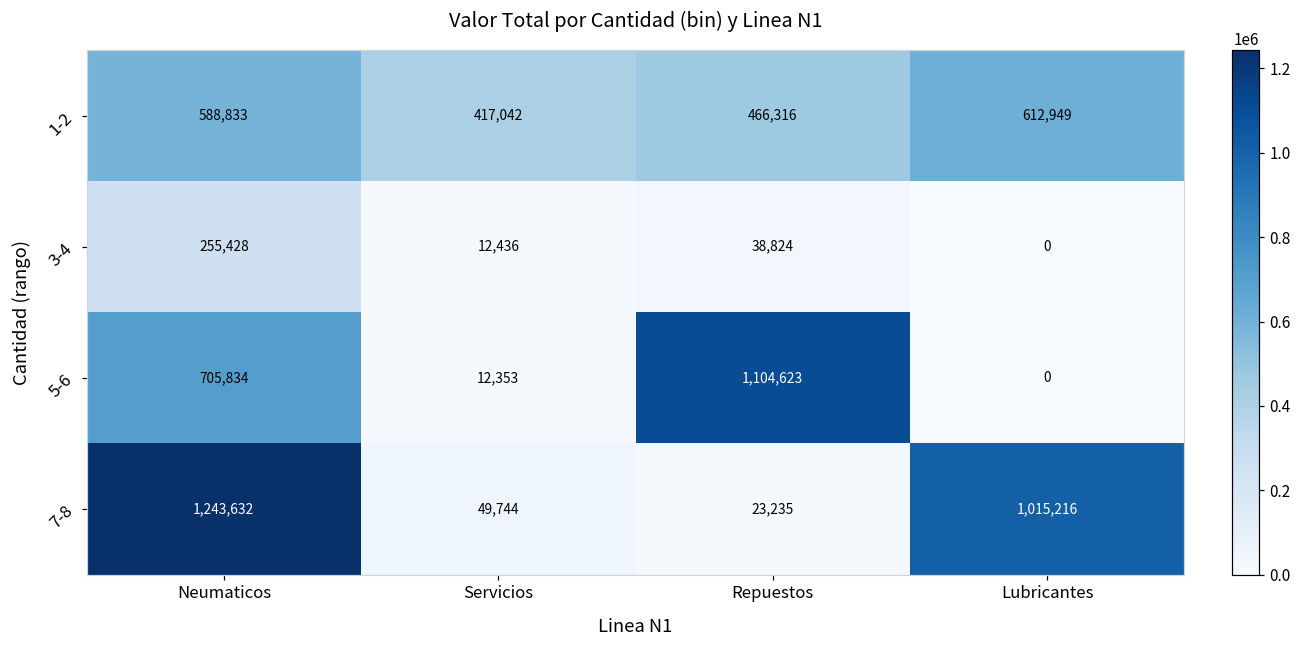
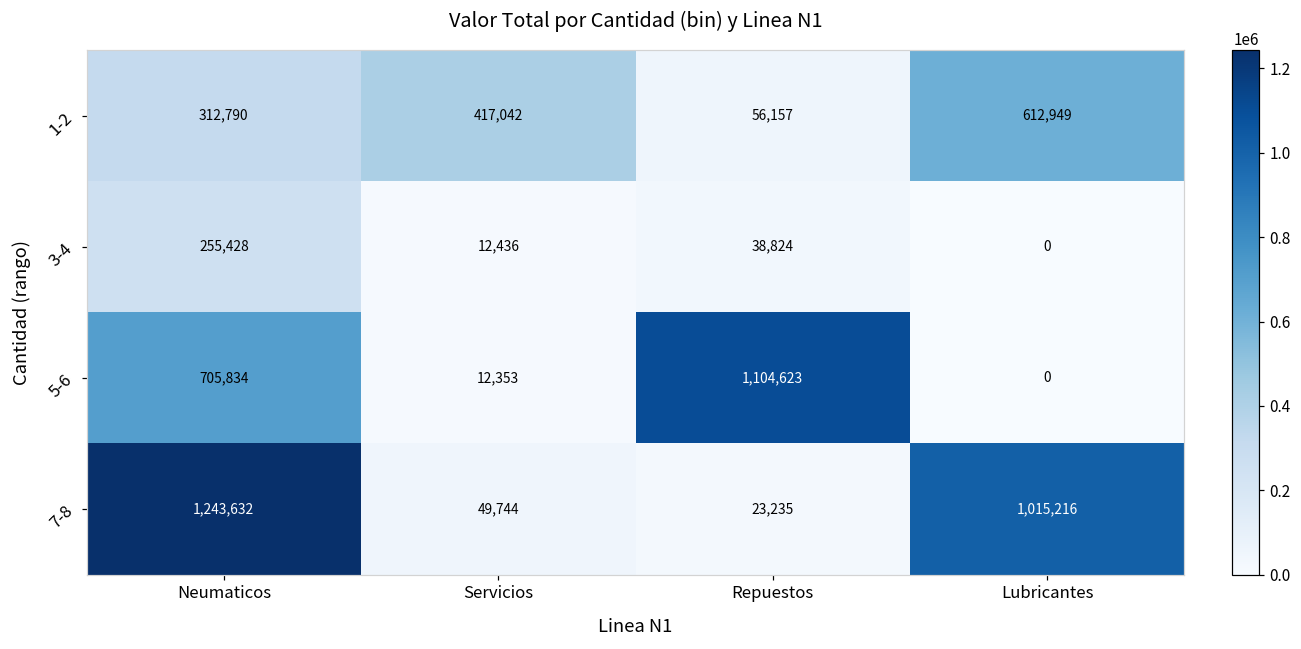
1-2, Neumaticos: 588,833 -> 312,790
1-2, Repuestos: 466,316 -> 56,157
